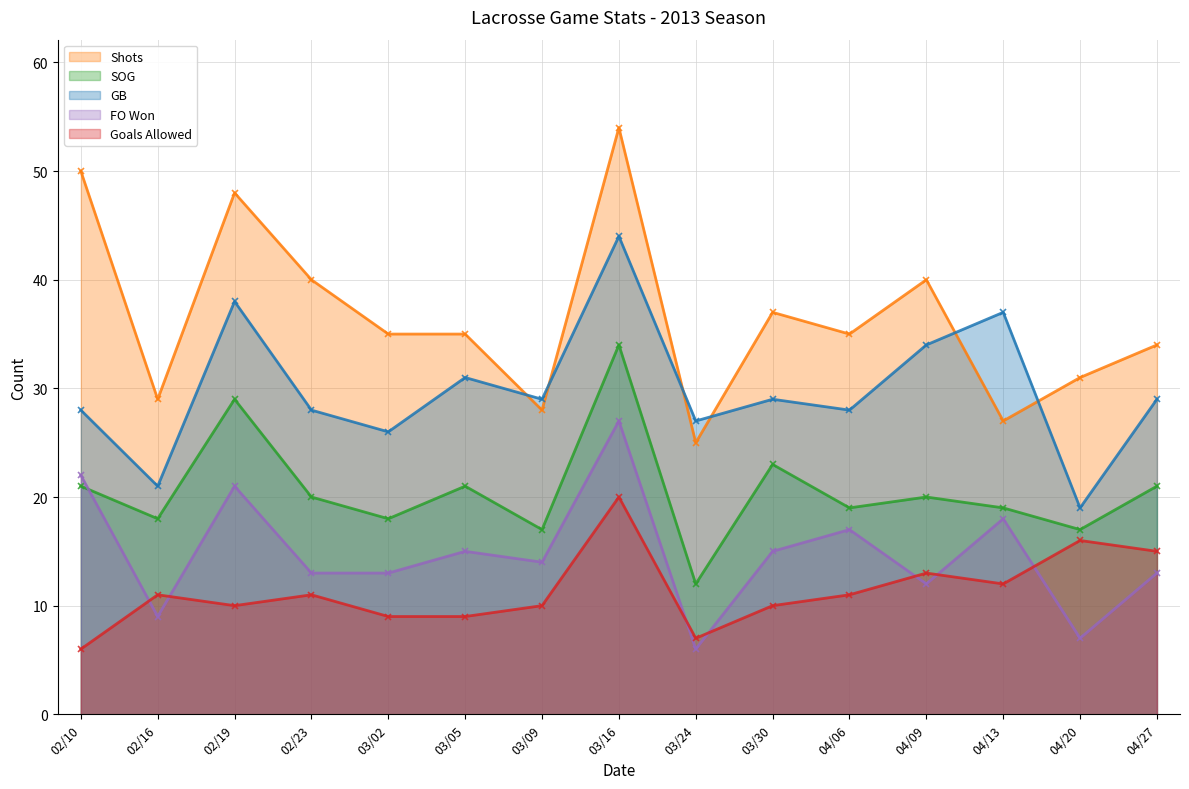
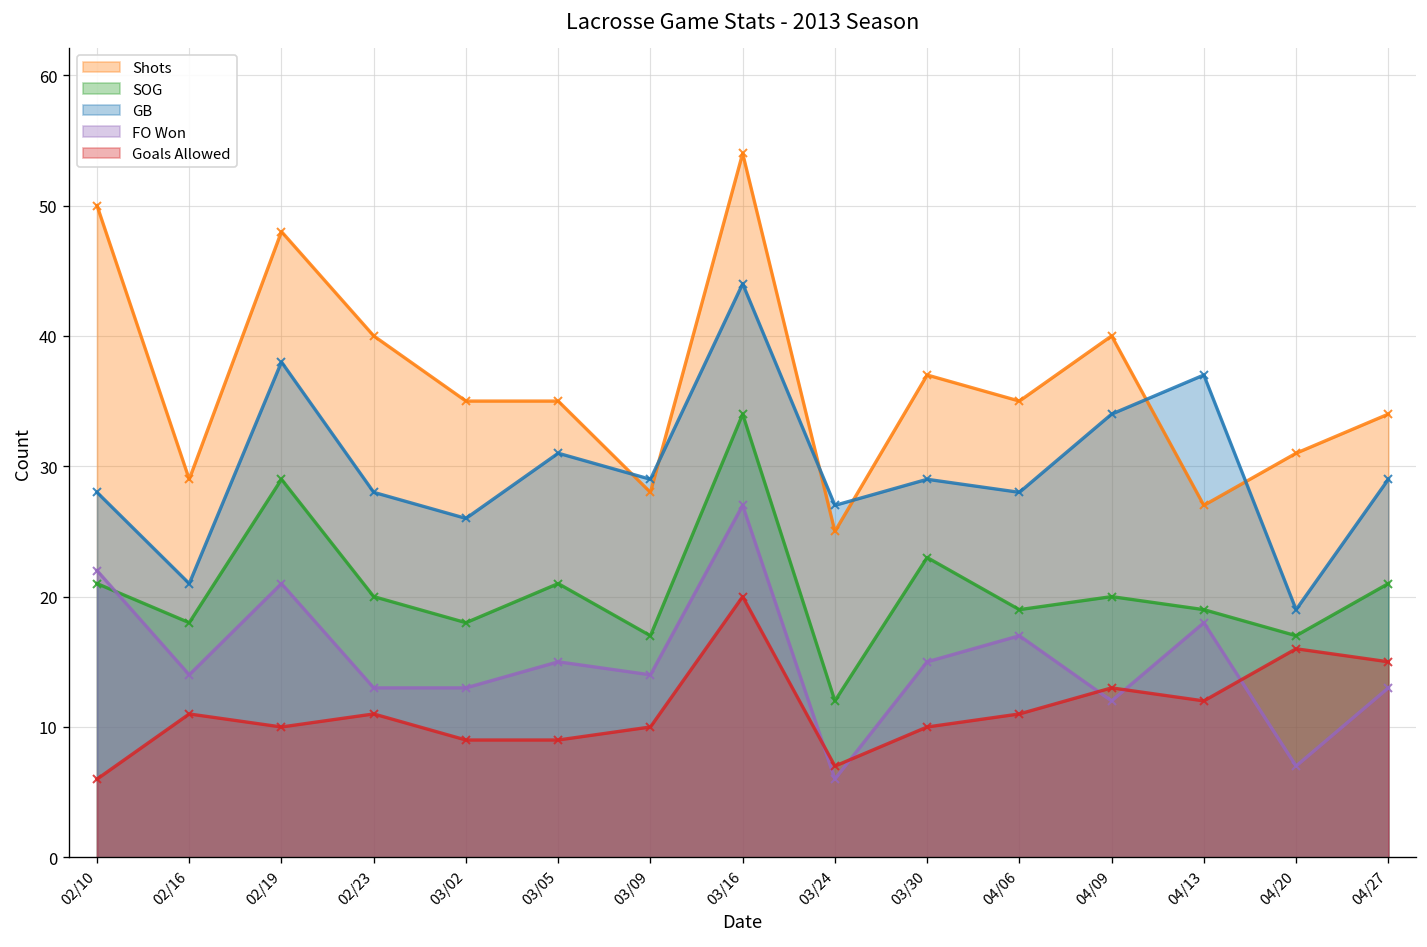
FO Won, 02/16: 9 -> 14
